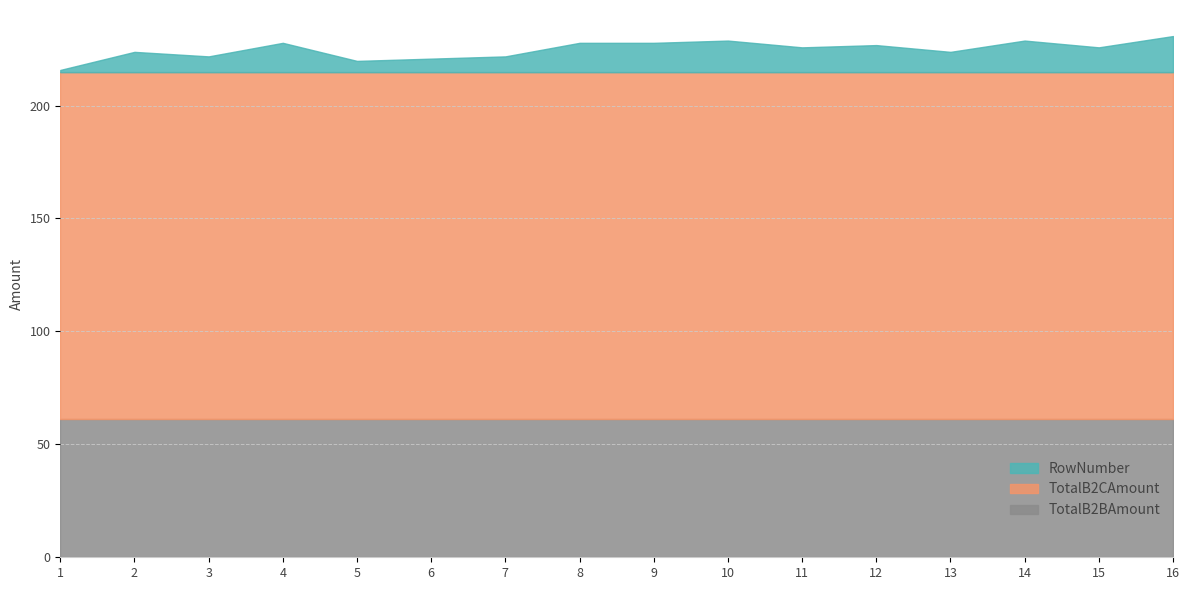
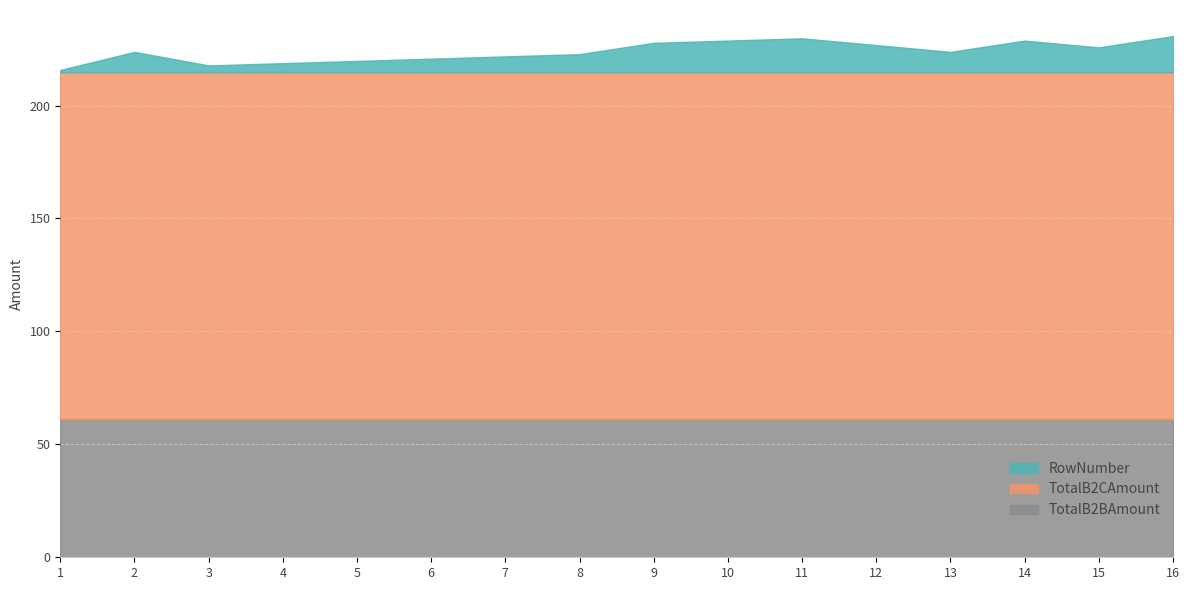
RowNumber, 3: 222 -> 218
RowNumber, 4: 228 -> 219
RowNumber, 8: 228 -> 223
RowNumber, 11: 226 -> 230
